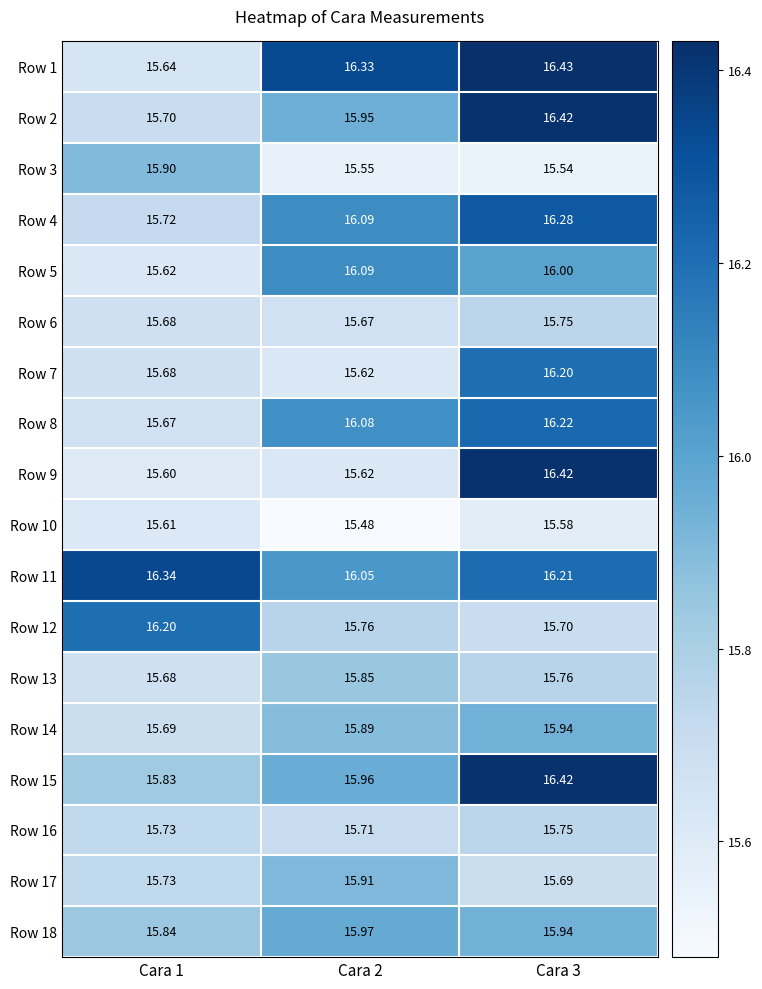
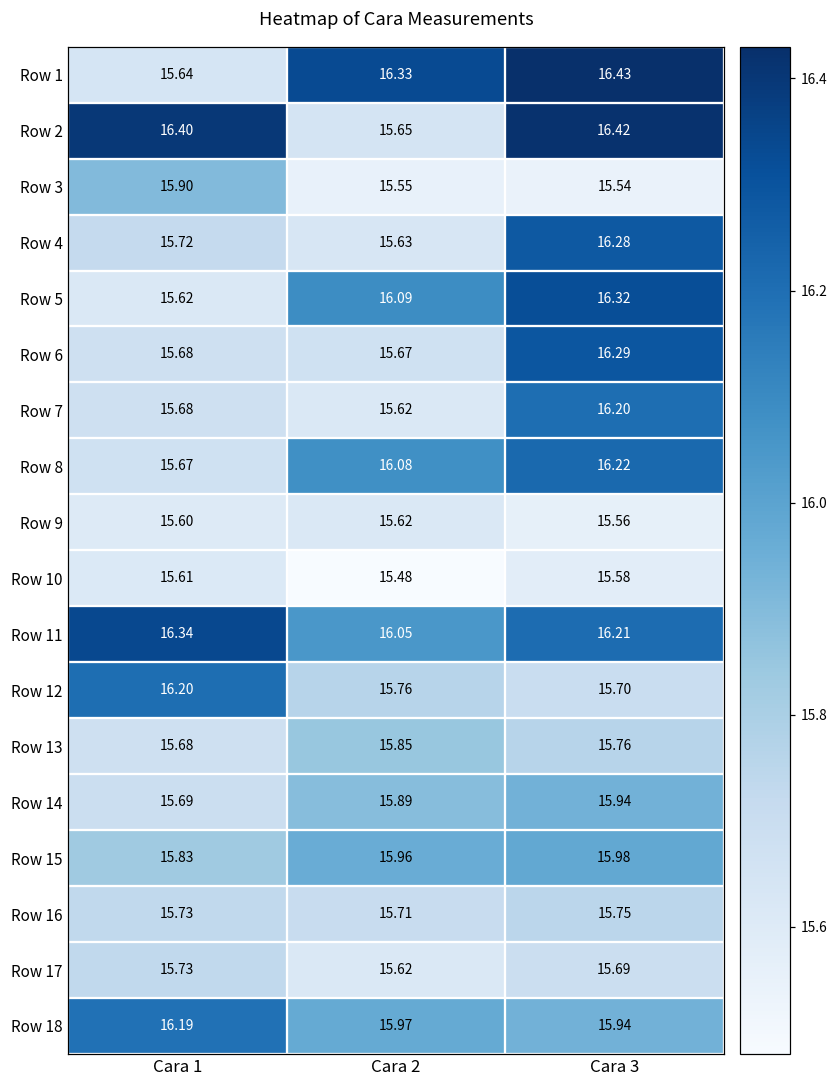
Row 2, Cara 1: 15.70 -> 16.40
Row 2, Cara 2: 15.95 -> 15.65
Row 4, Cara 2: 16.09 -> 15.63
Row 5, Cara 3: 16.00 -> 16.32
Row 6, Cara 3: 15.75 -> 16.29
Row 9, Cara 3: 16.42 -> 15.56
Row 15, Cara 3: 16.42 -> 15.98
Row 17, Cara 2: 15.91 -> 15.62
Row 18, Cara 1: 15.84 -> 16.19
